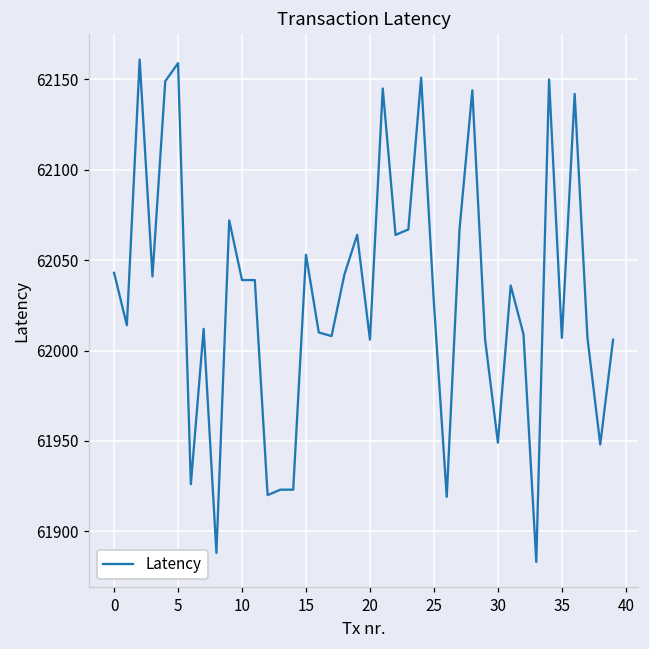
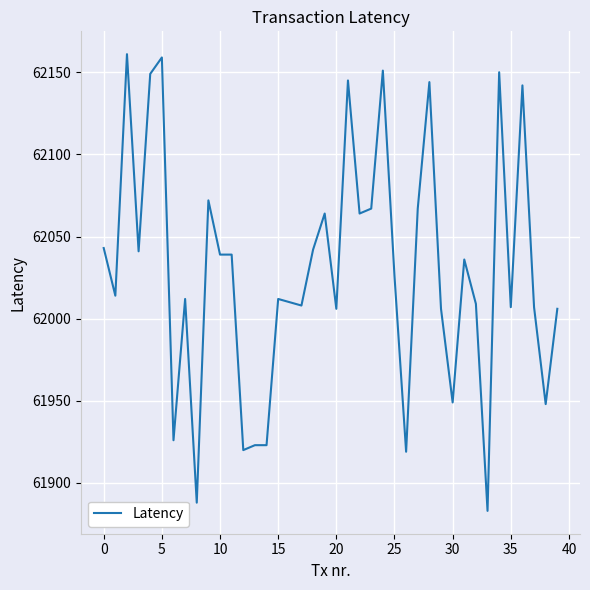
15: 62053 -> 62012
